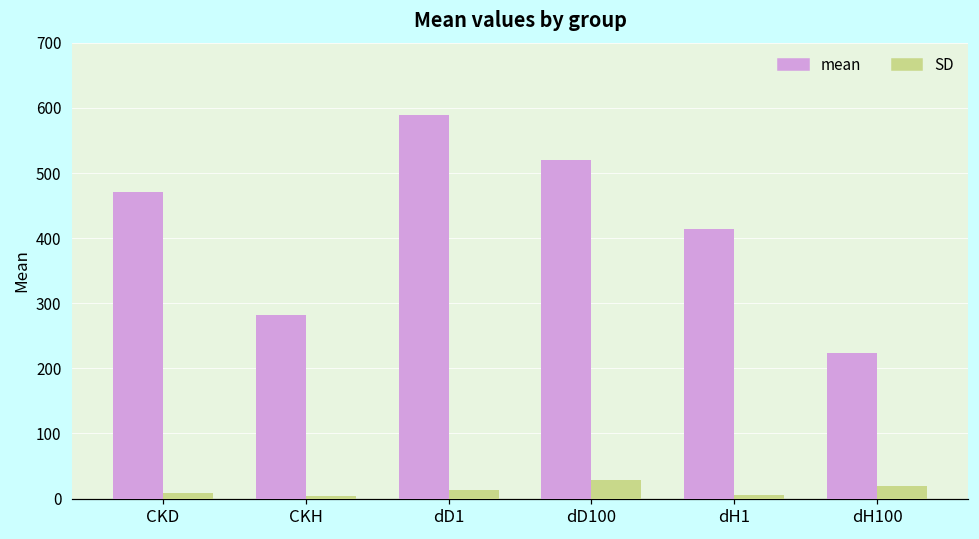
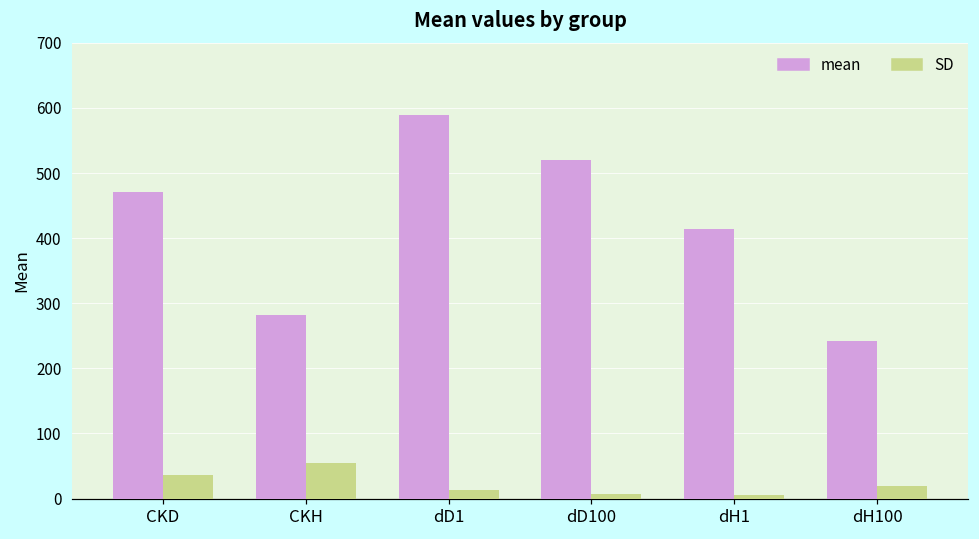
SD, CKD: 10 -> 40
SD, CKH: 0 -> 50
SD, dD100: 30 -> 10
mean, dH100: 220 -> 240
